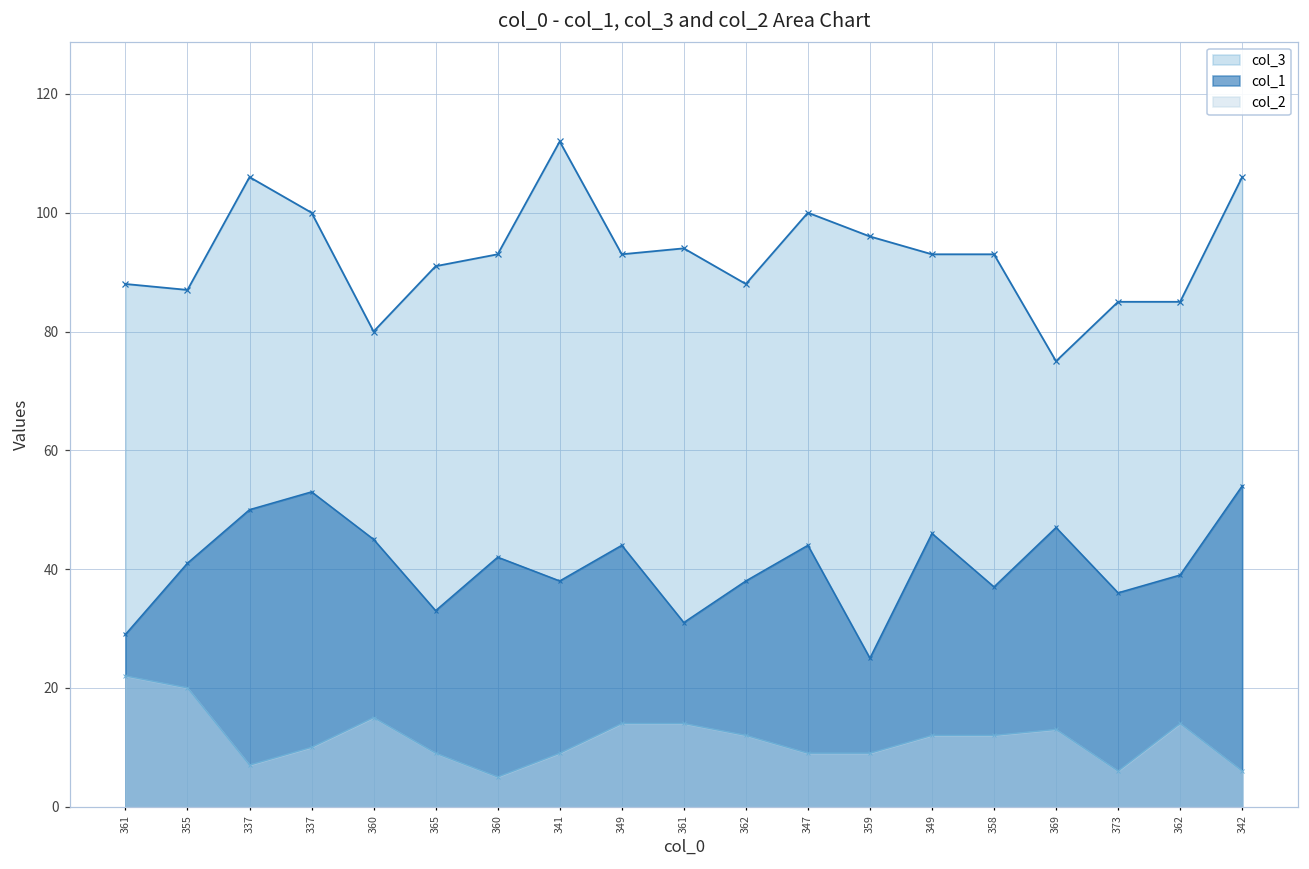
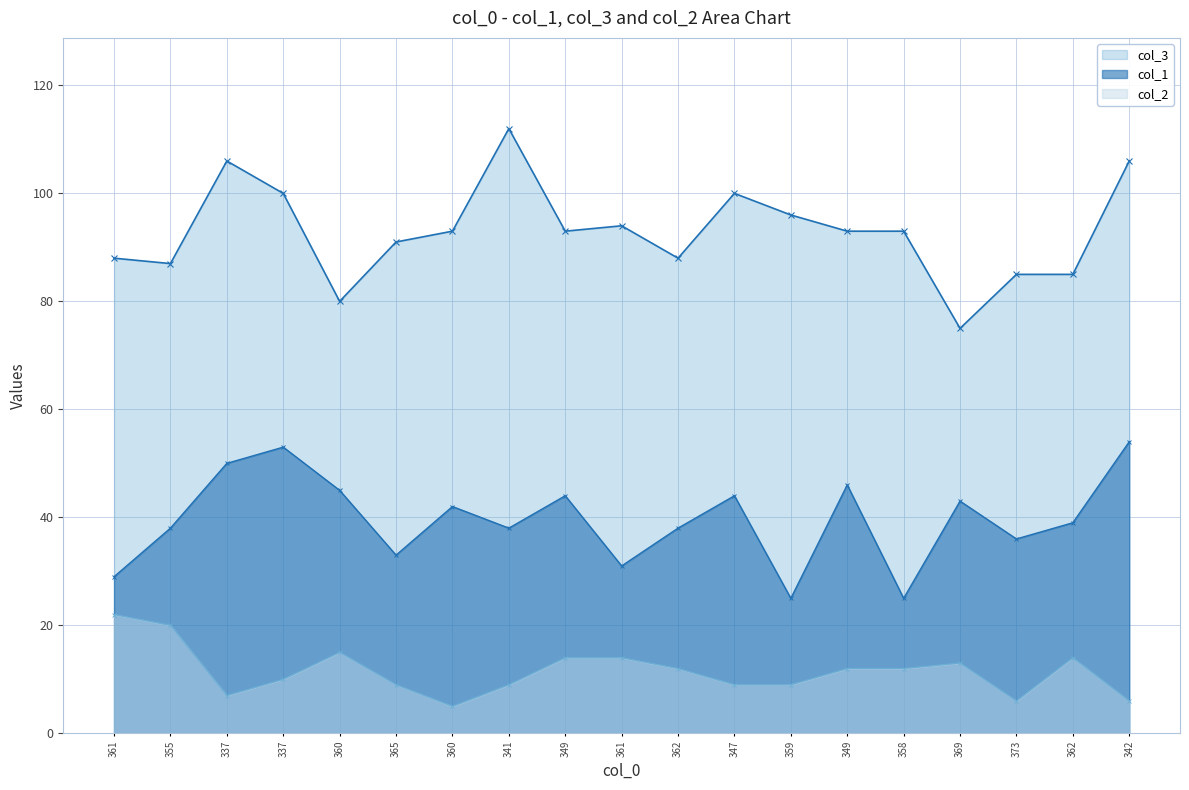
col_1, 355: 41 -> 38
col_1, 358: 37 -> 25
col_1, 369: 47 -> 43
